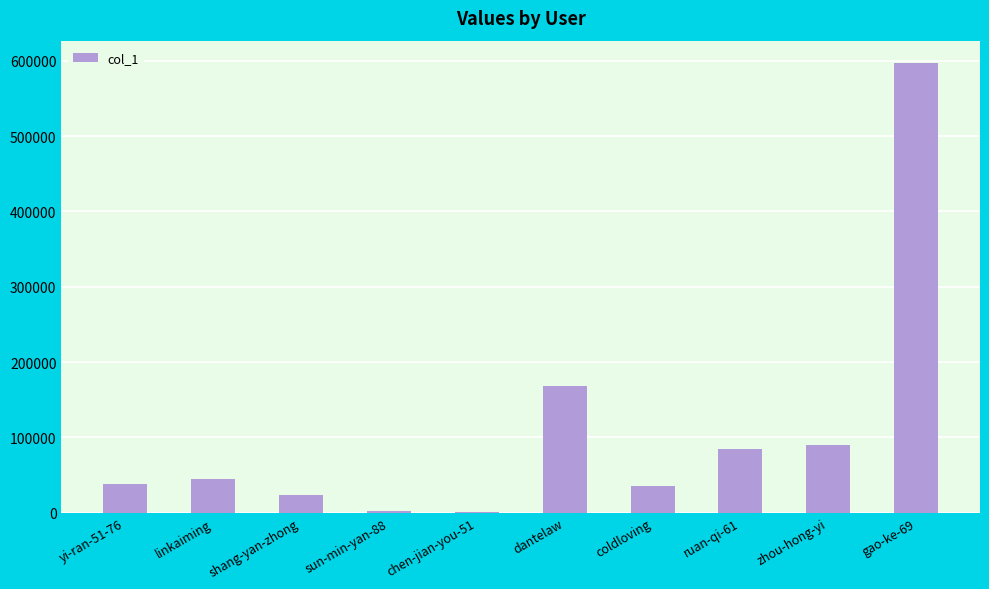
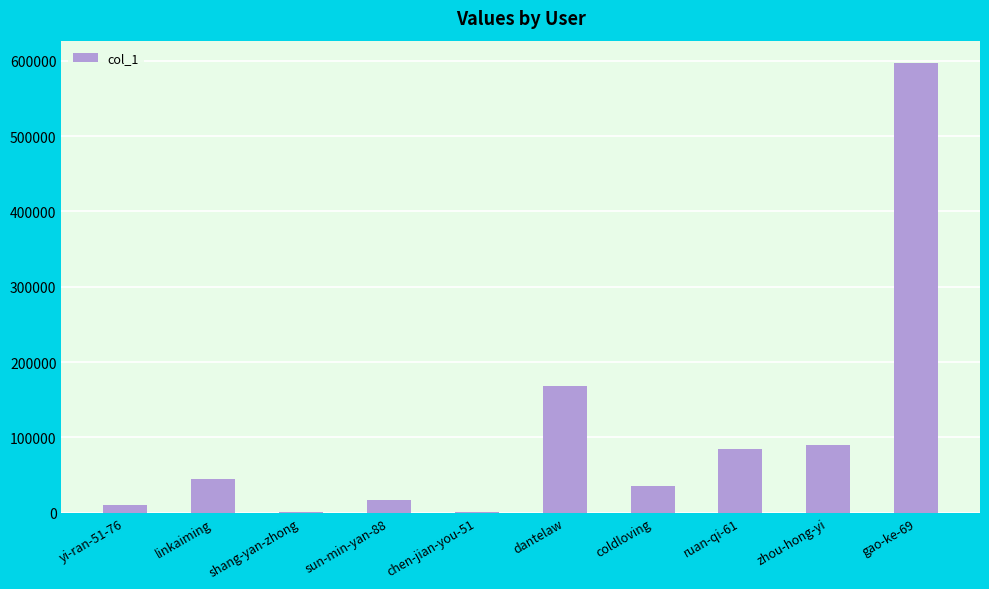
yi-ran-51-76: 40000 -> 10000
shang-yan-zhong: 20000 -> 0
sun-min-yan-88: 0 -> 20000
